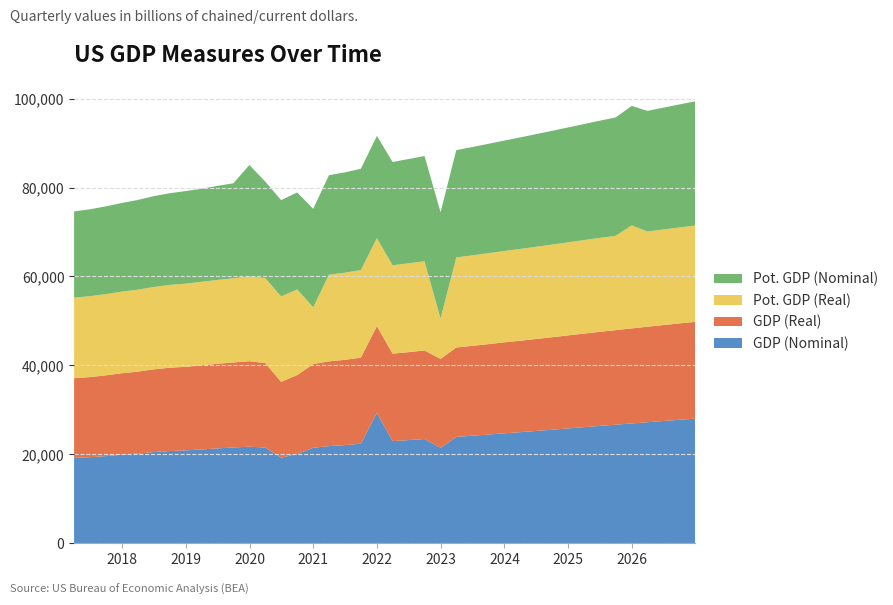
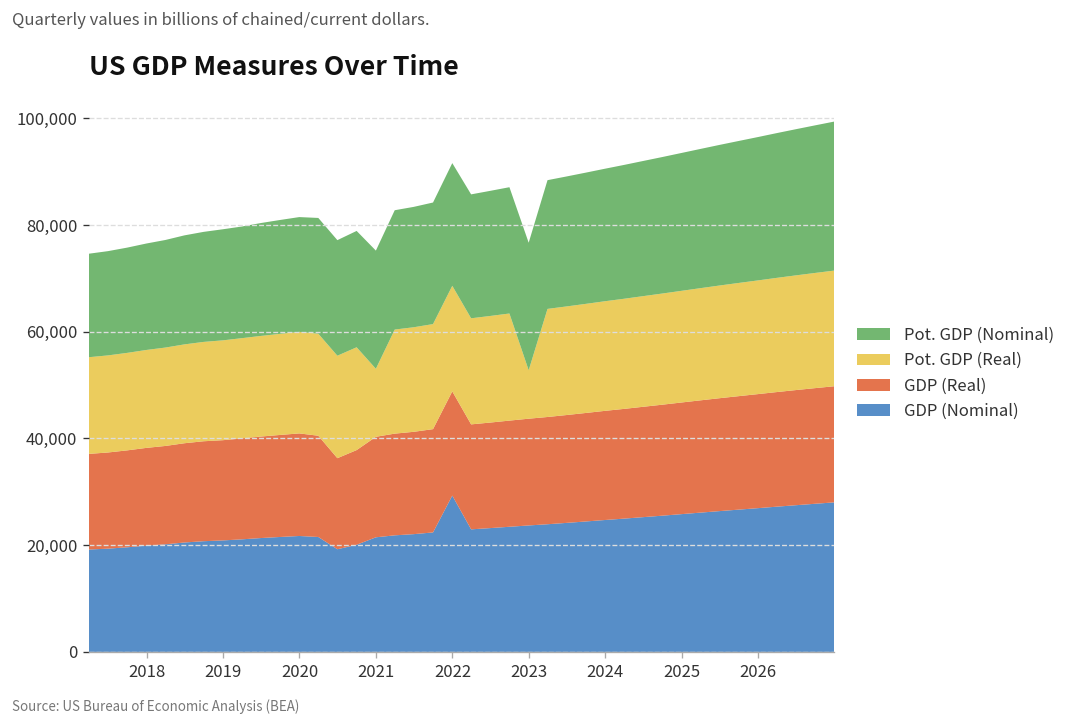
Pot. GDP (Nominal), 2020: 25,000 -> 22,000
GDP (Nominal), 2023: 21,000 -> 24,000
Pot. GDP (Real), 2026: 23,000 -> 21,000
